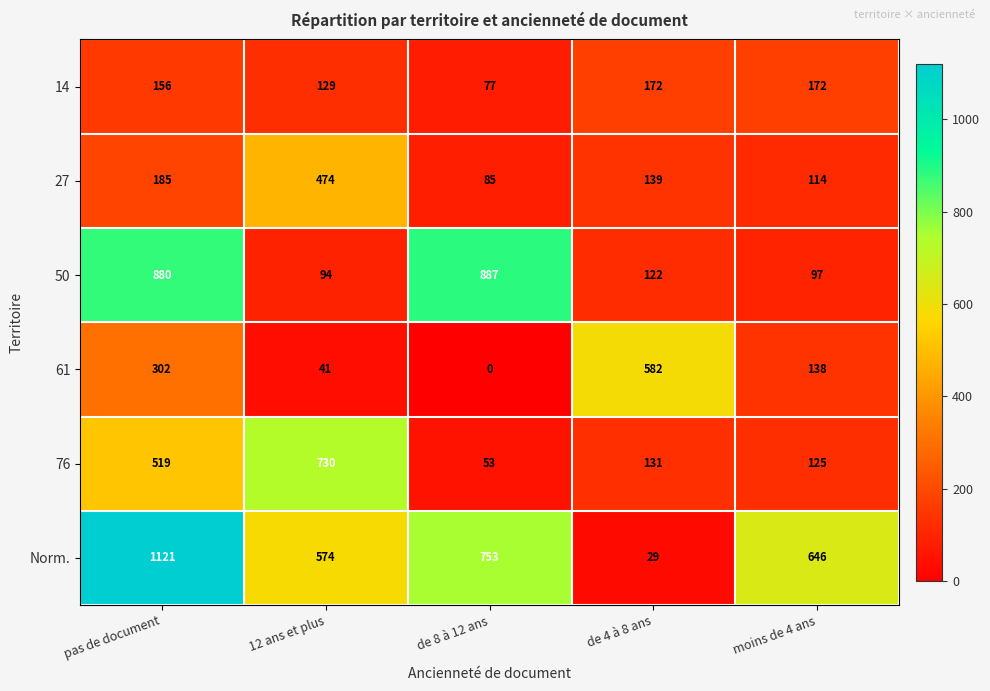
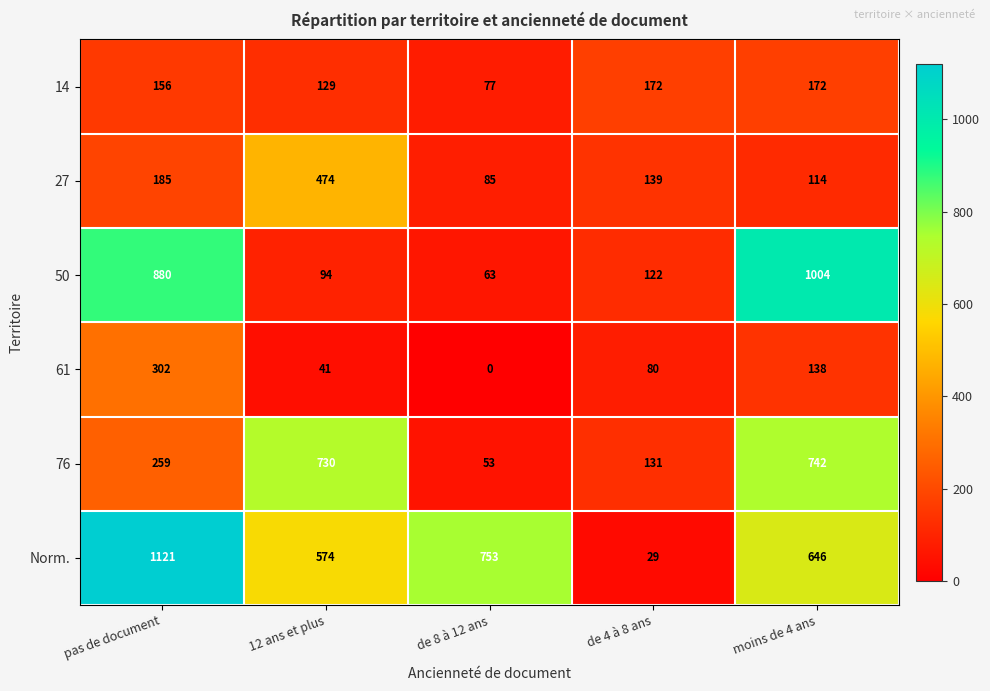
50, de 8 à 12 ans: 887 -> 63
50, moins de 4 ans: 97 -> 1004
61, de 4 à 8 ans: 582 -> 80
76, pas de document: 519 -> 259
76, moins de 4 ans: 125 -> 742
